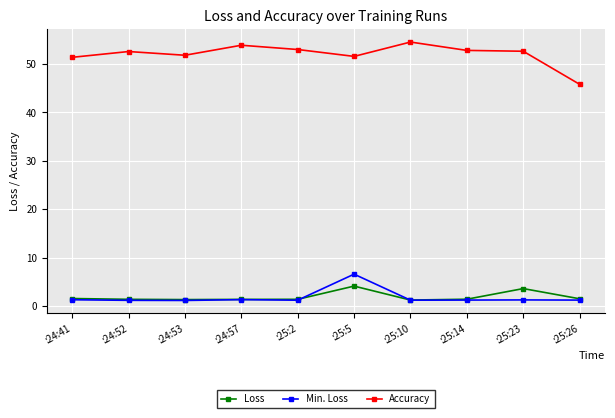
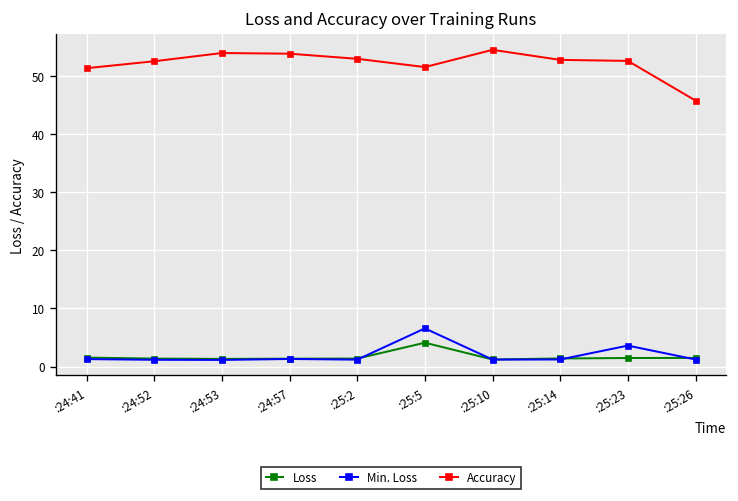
Accuracy, :24:53: 52 -> 54
Loss, :25:23: 4 -> 1
Min. Loss, :25:23: 1 -> 4
